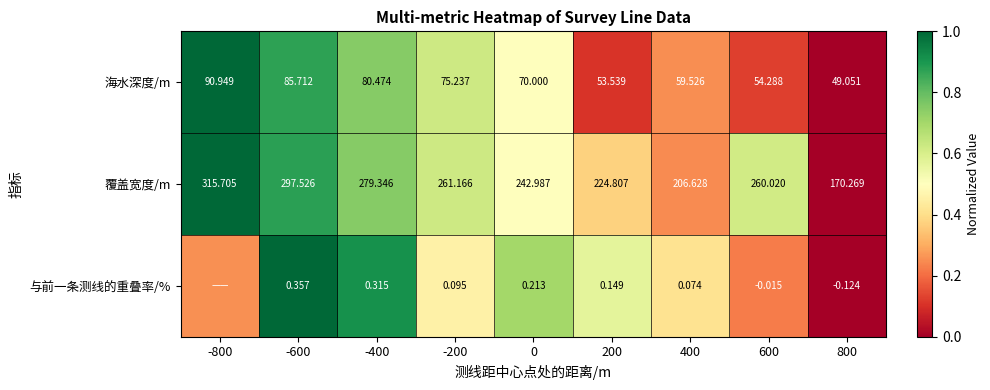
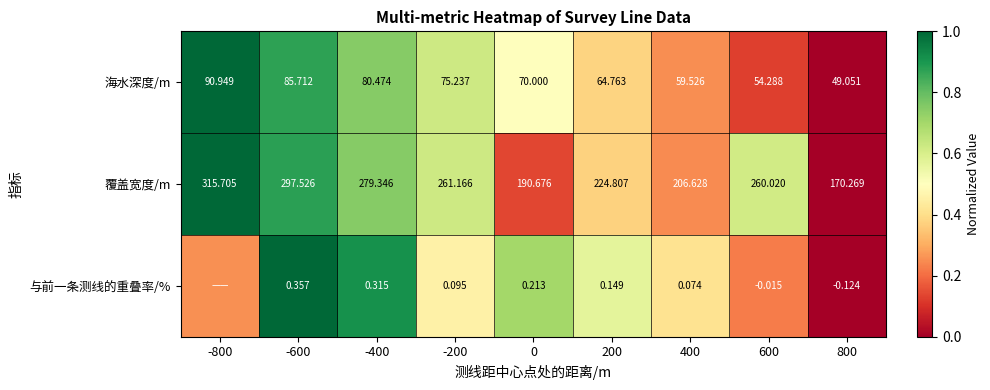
海水深度/m, 200: 53.539 -> 64.763
覆盖宽度/m, 0: 242.987 -> 190.676
